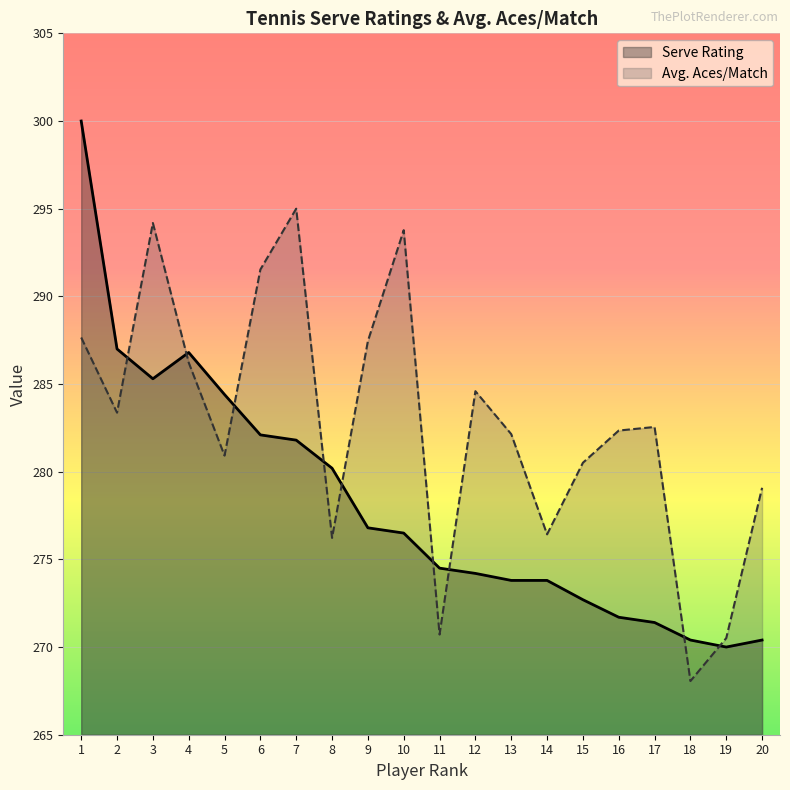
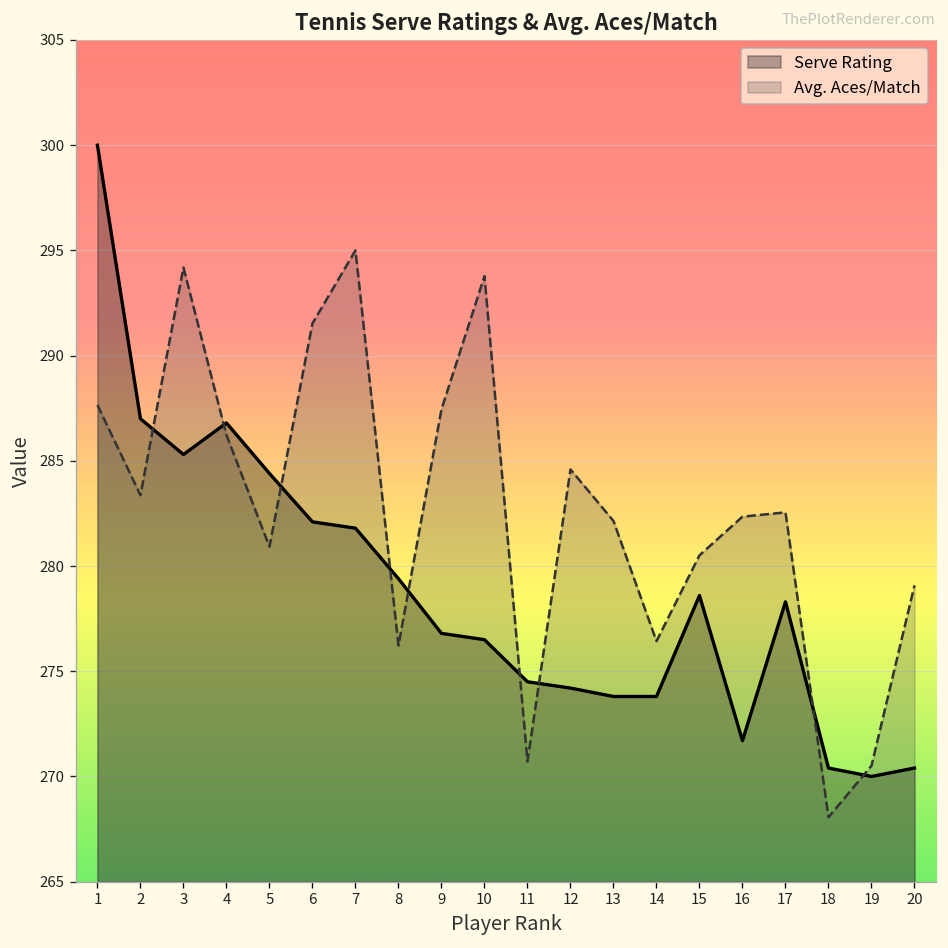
Serve Rating, 8: 280.2 -> 279.4
Serve Rating, 15: 272.7 -> 278.6
Serve Rating, 17: 271.4 -> 278.3
